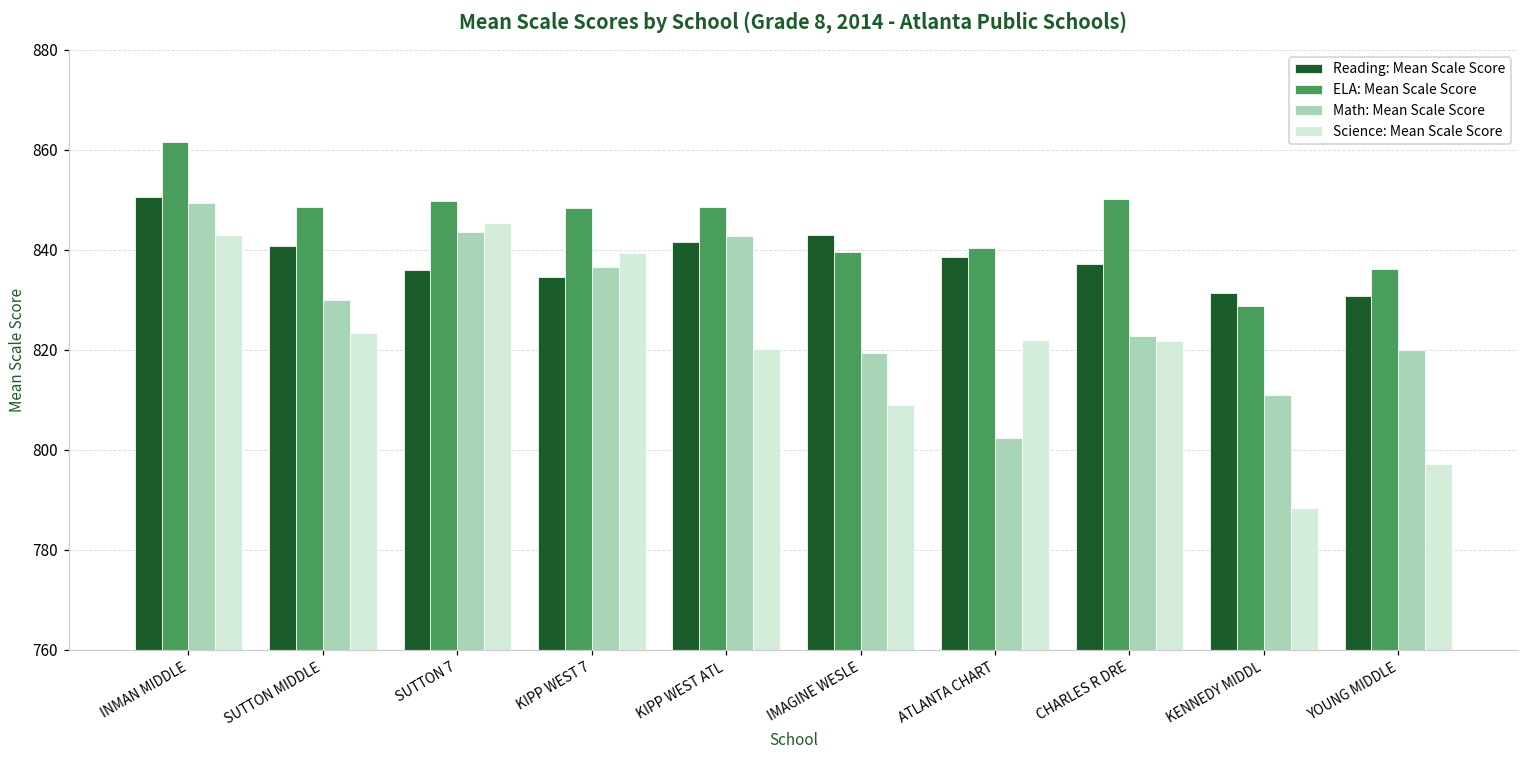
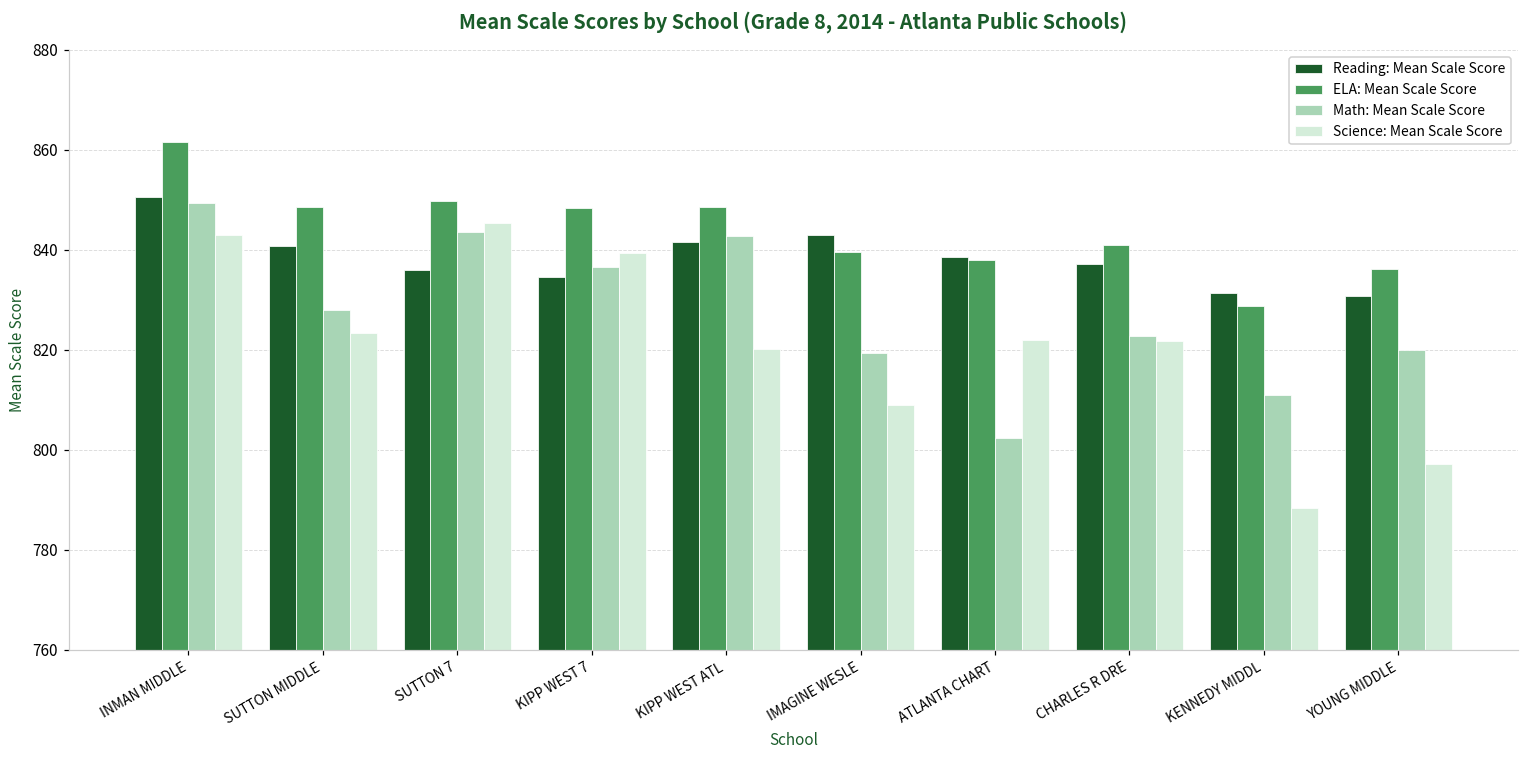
Math: Mean Scale Score, SUTTON MIDDLE: 830 -> 828
ELA: Mean Scale Score, ATLANTA CHART: 840 -> 838
ELA: Mean Scale Score, CHARLES R DRE: 850 -> 841
